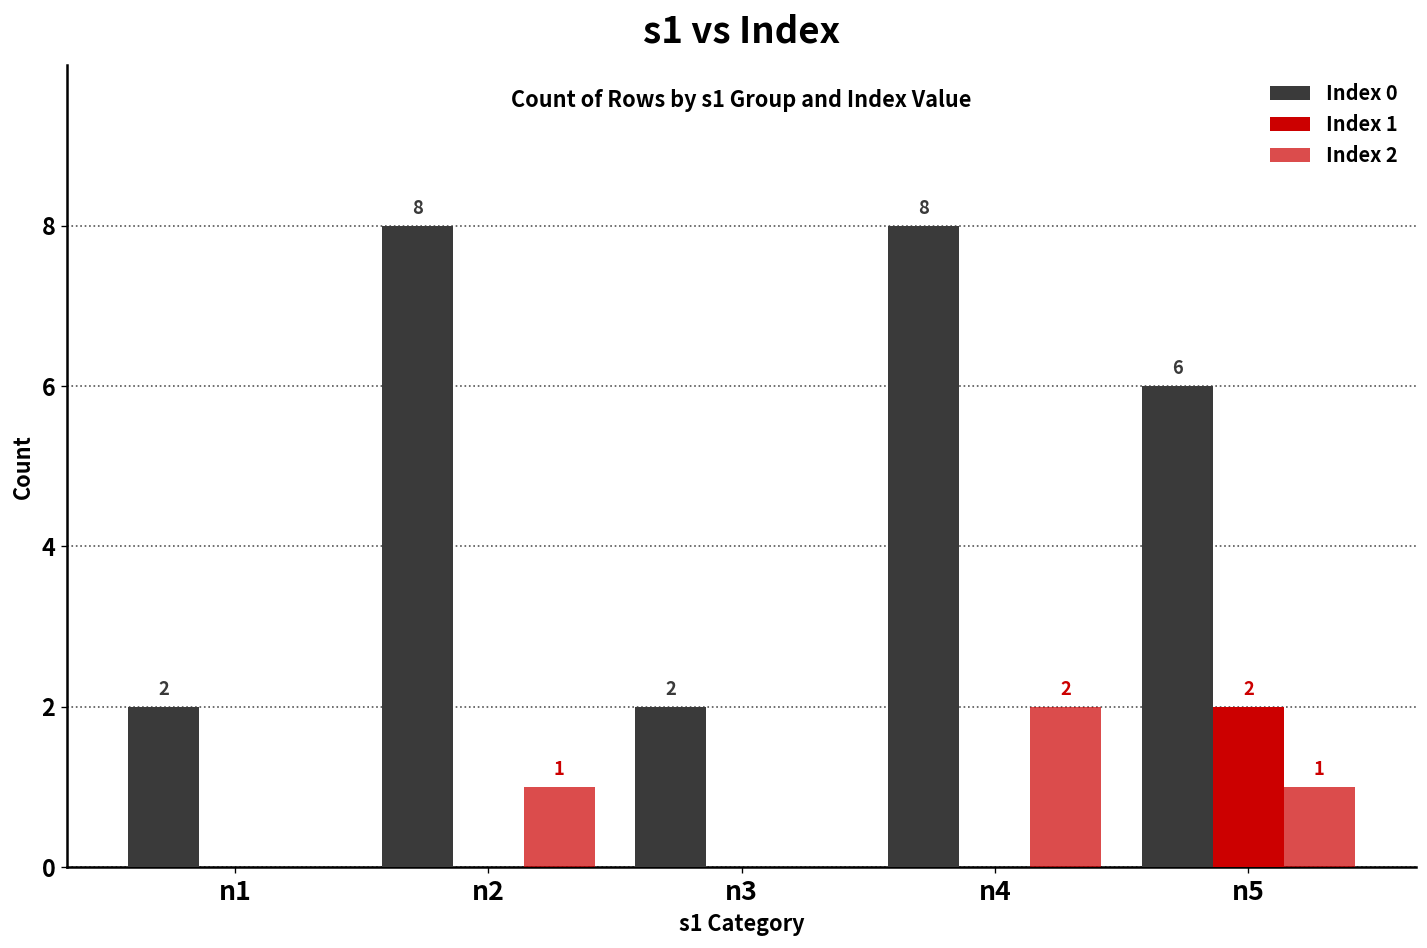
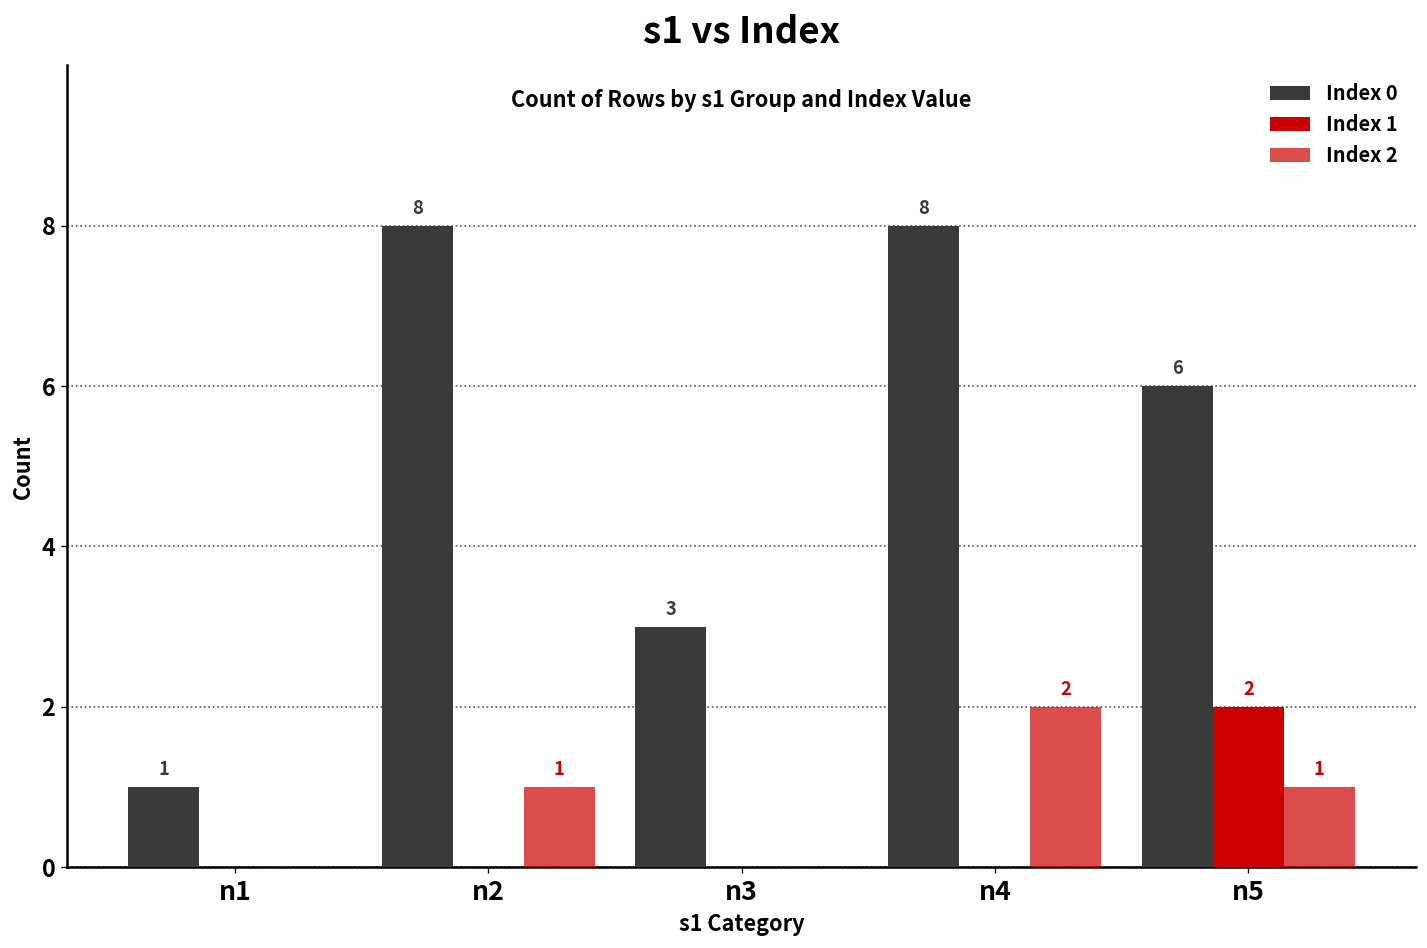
Index 0, n1: 2 -> 1
Index 0, n3: 2 -> 3
